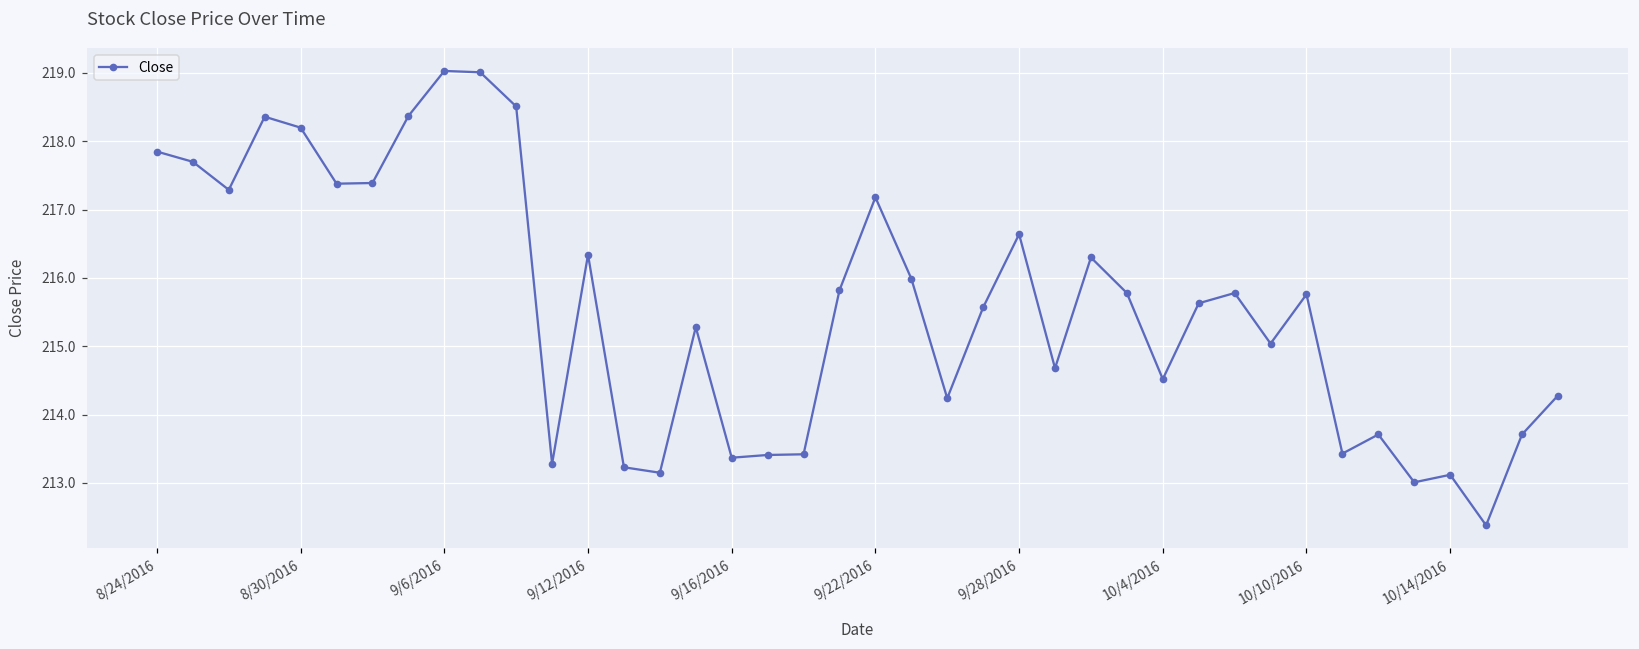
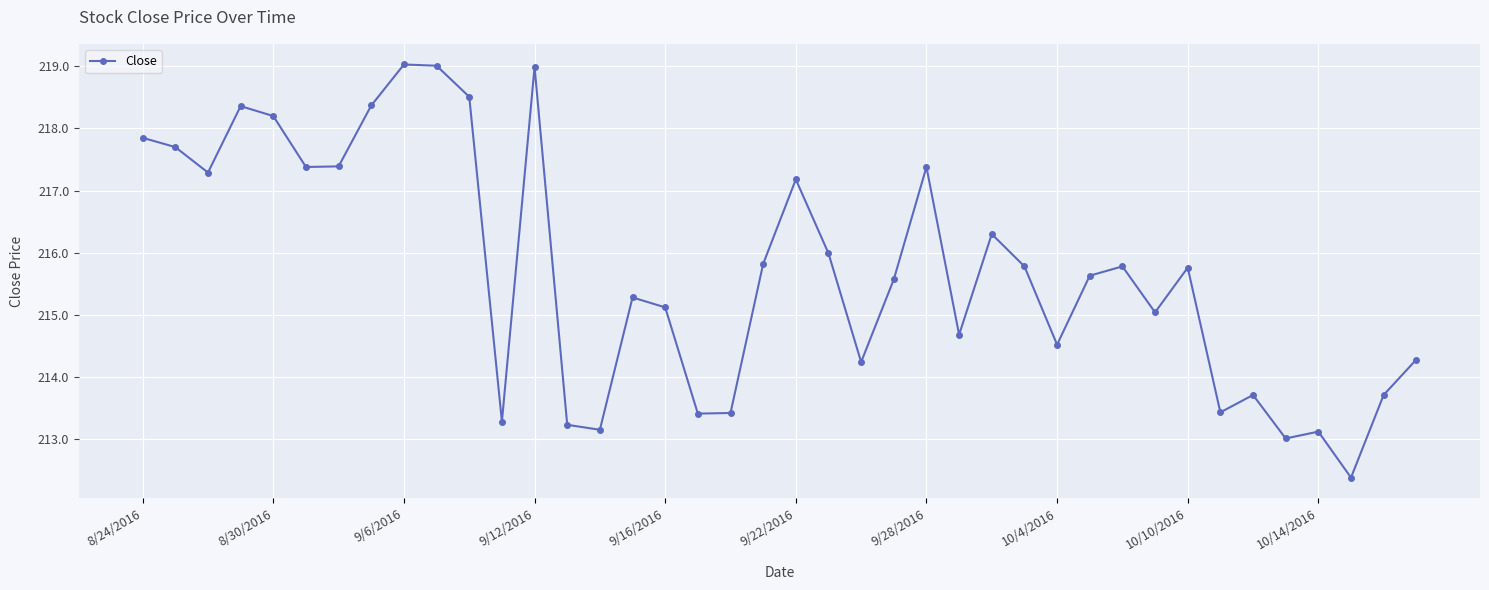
9/12/2016: 216.3 -> 219.0
9/16/2016: 213.4 -> 215.1
9/28/2016: 216.6 -> 217.4
